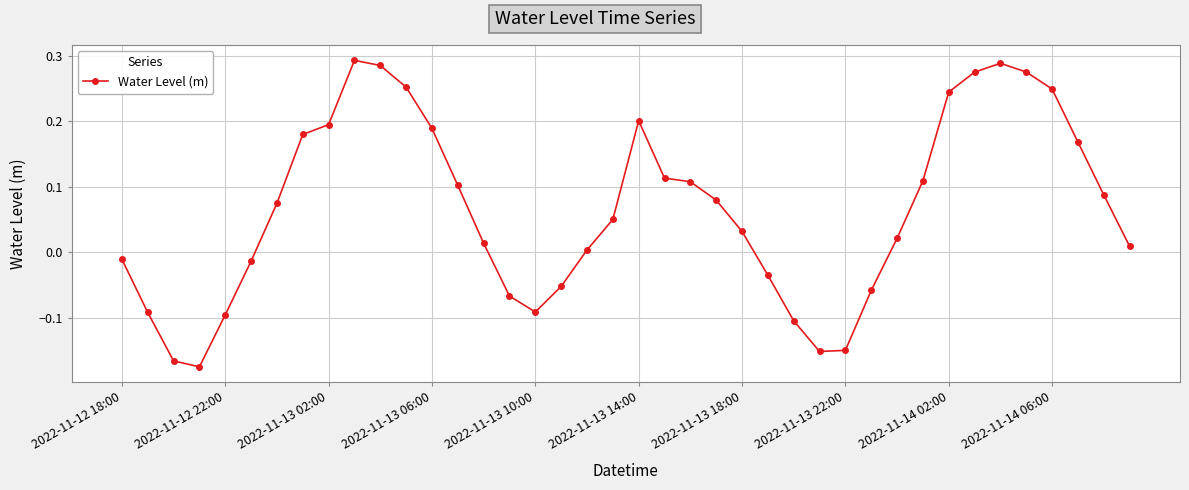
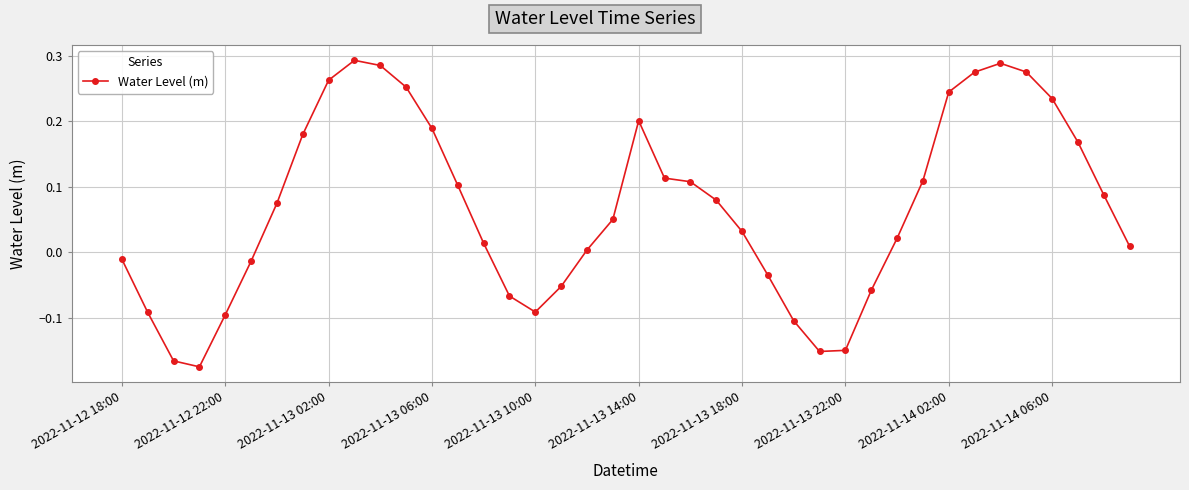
2022-11-13 02:00: 0.19 -> 0.26
2022-11-14 06:00: 0.25 -> 0.23
